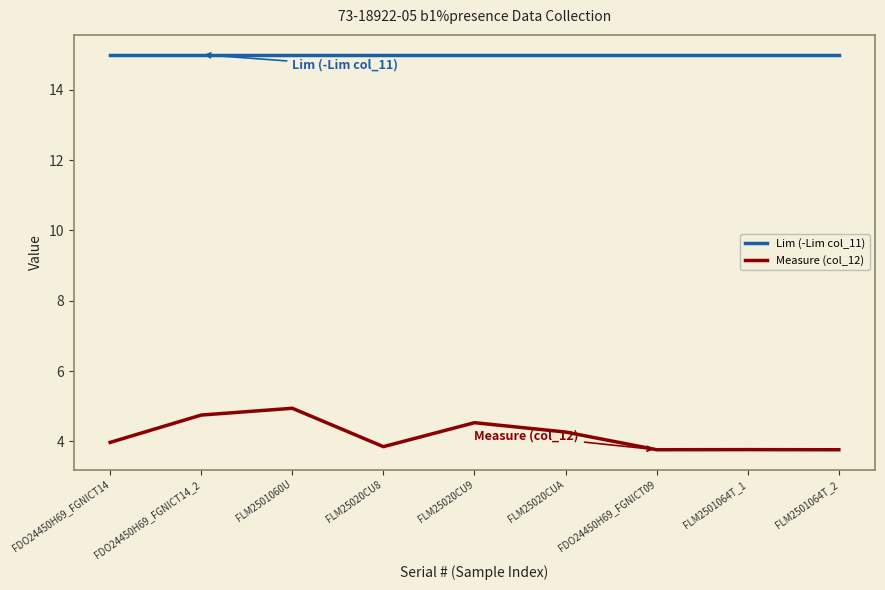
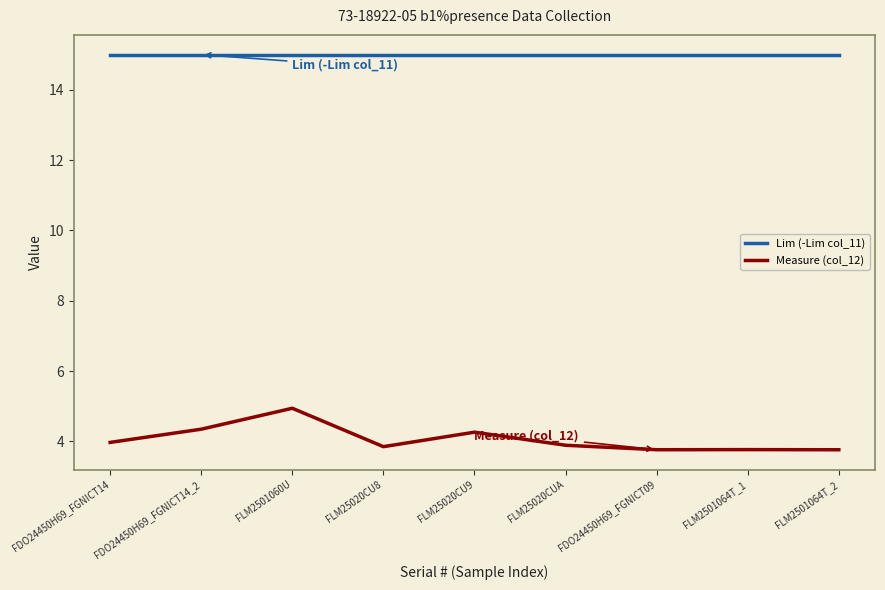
Measure (col_12), FDO24450H69_FGNICT14_2: 4.7 -> 4.3
Measure (col_12), FLM25020CU9: 4.5 -> 4.3
Measure (col_12), FLM25020CUA: 4.3 -> 3.9
